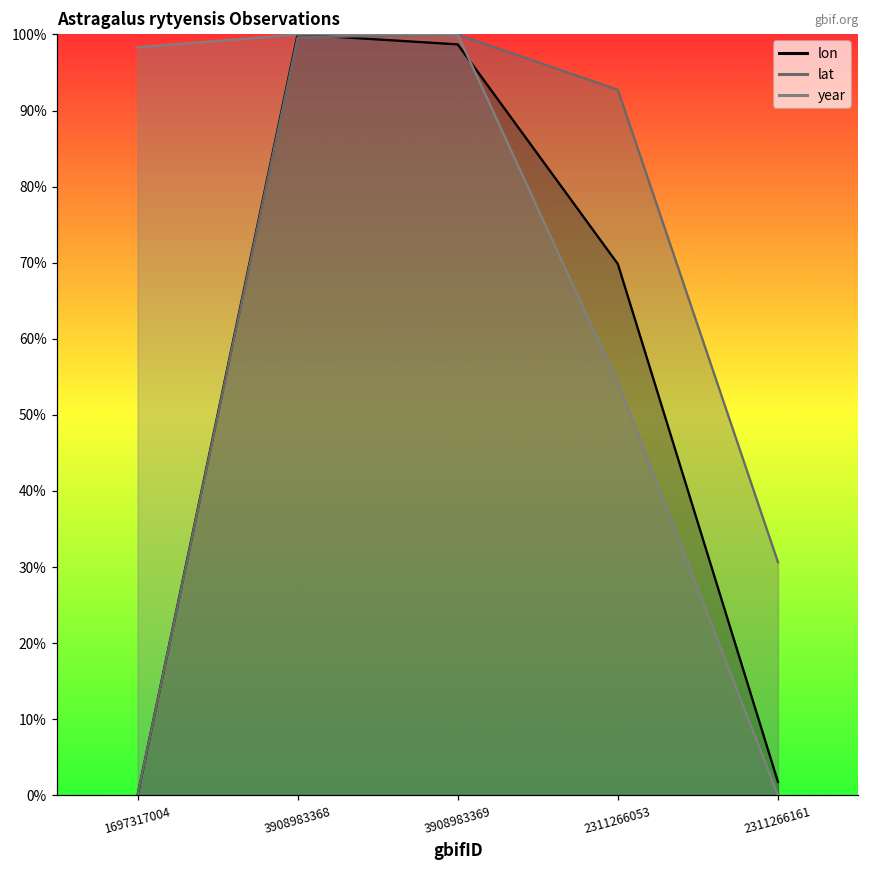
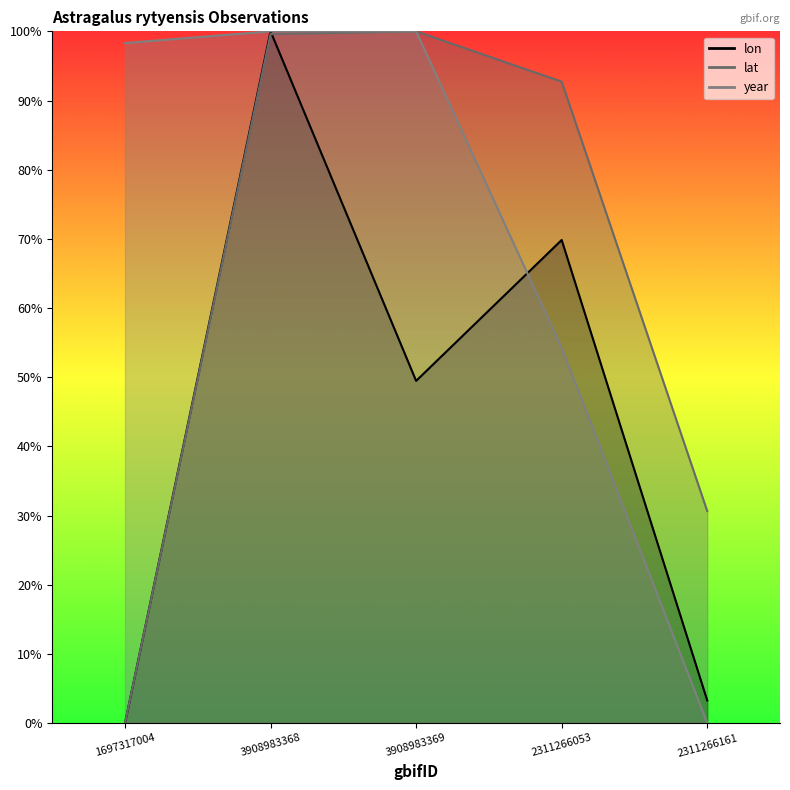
lon, 3908983369: 99% -> 49%
lon, 2311266161: 2% -> 3%
